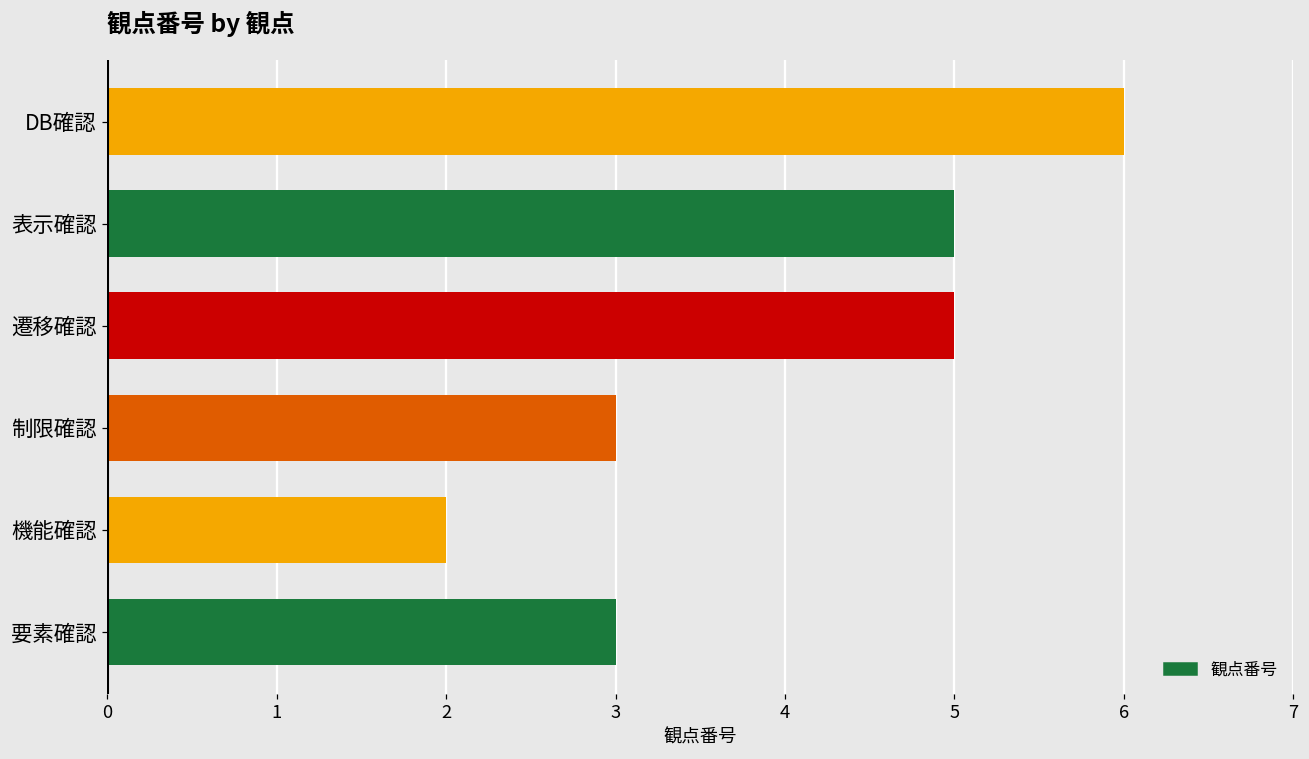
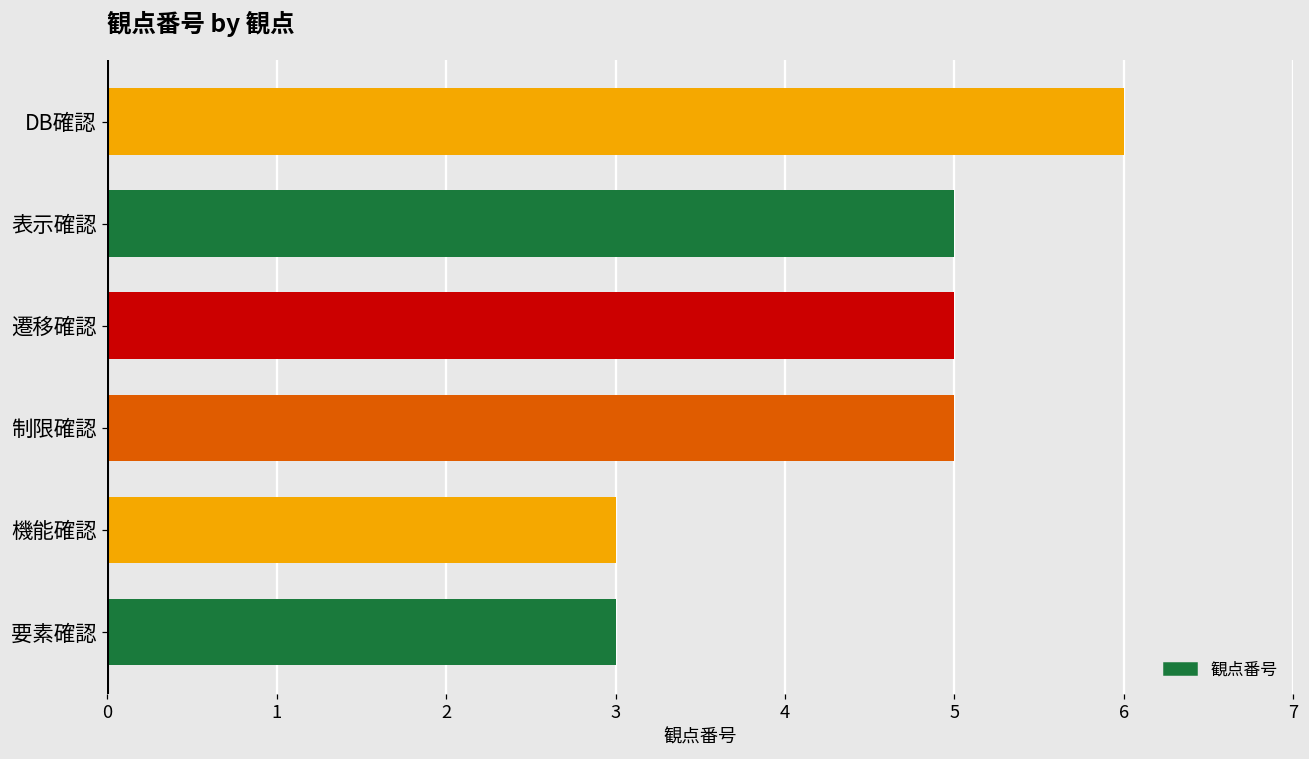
制限確認: 3 -> 5
機能確認: 2 -> 3
